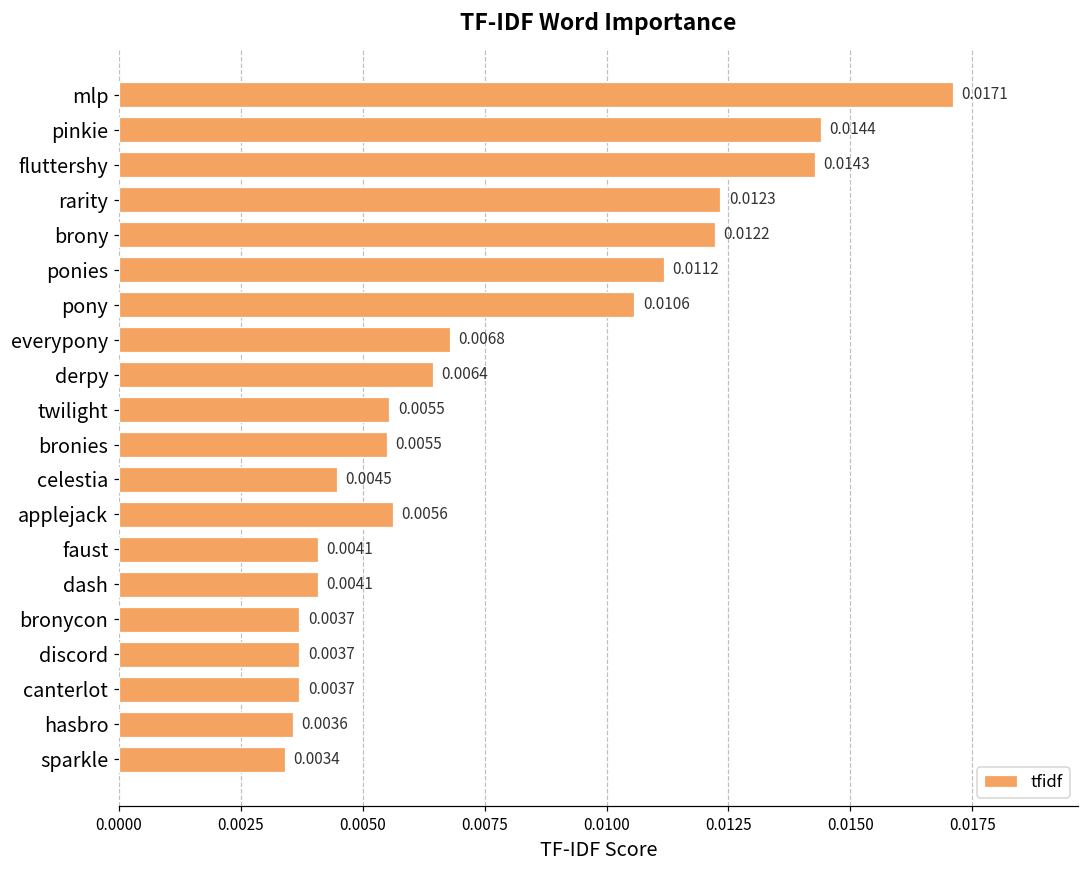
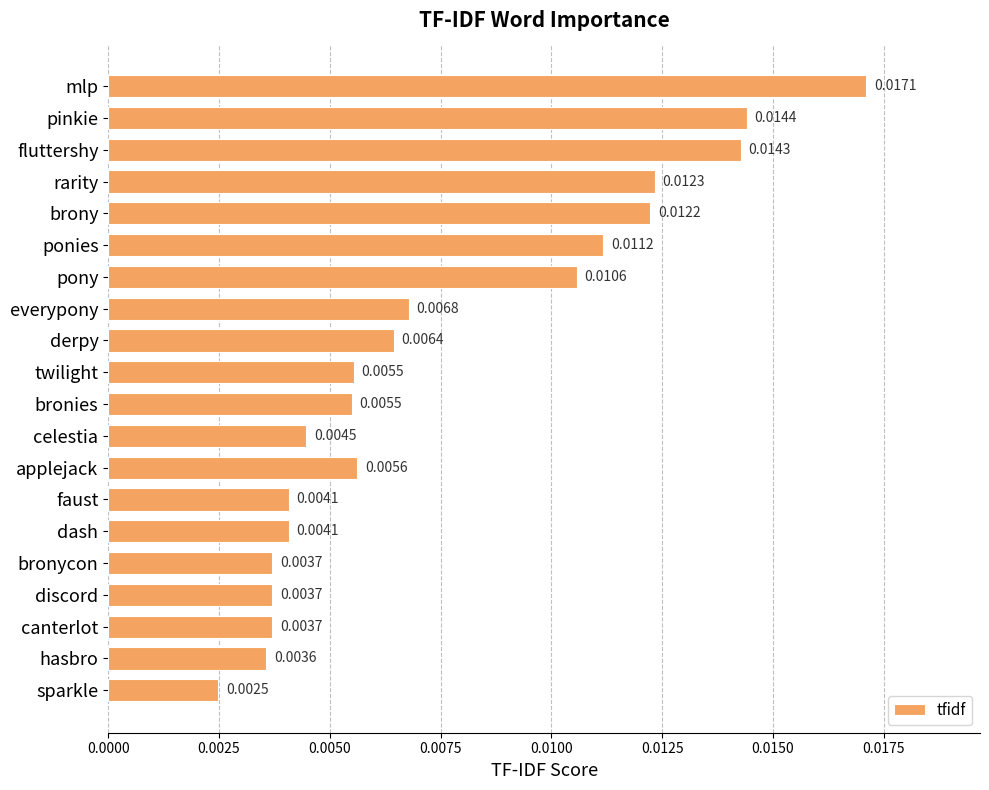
sparkle: 0.0034 -> 0.0025
